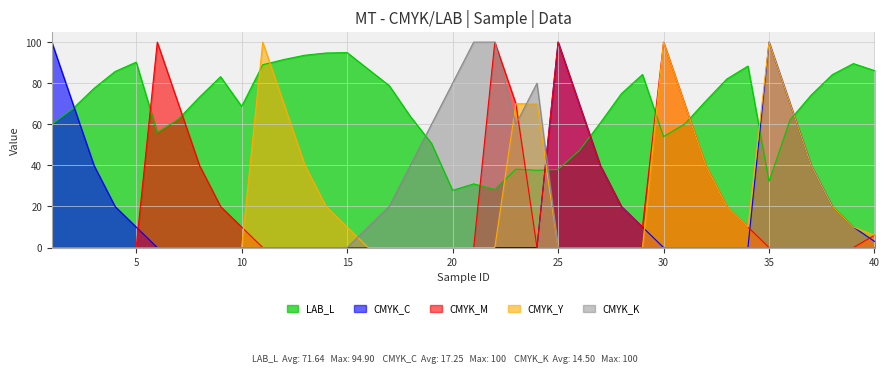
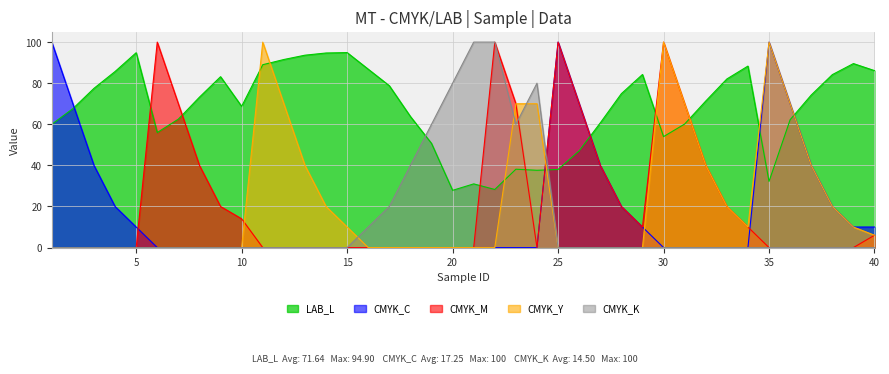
LAB_L, 5: 90 -> 95
CMYK_M, 10: 10 -> 14
CMYK_C, 40: 3 -> 10
